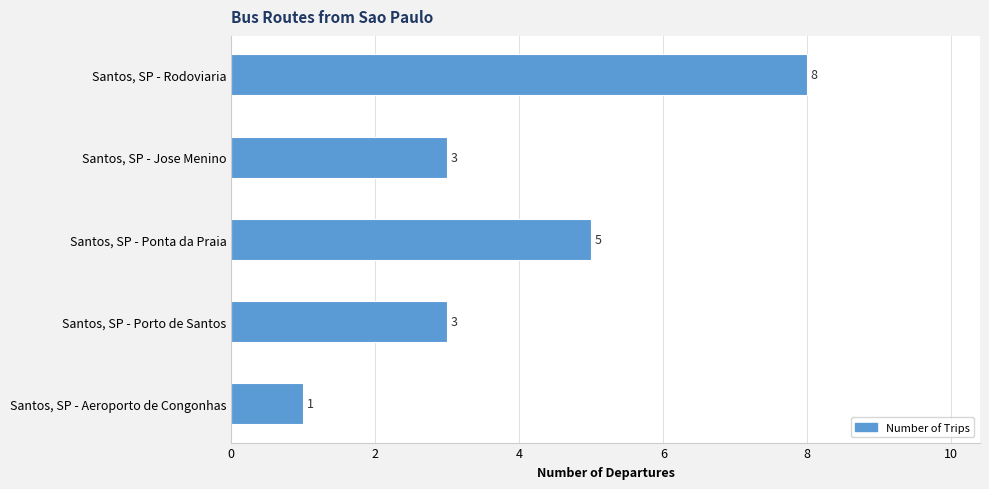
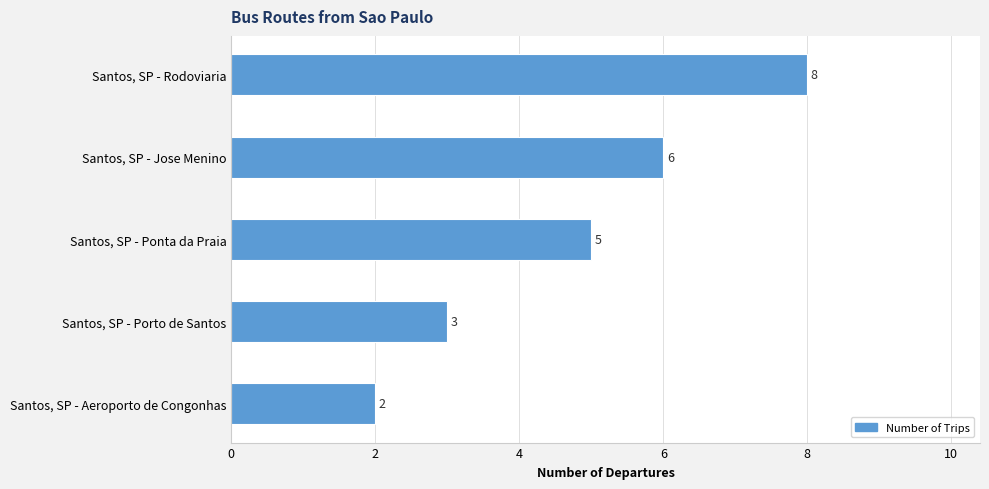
Santos, SP - Jose Menino: 3 -> 6
Santos, SP - Aeroporto de Congonhas: 1 -> 2
